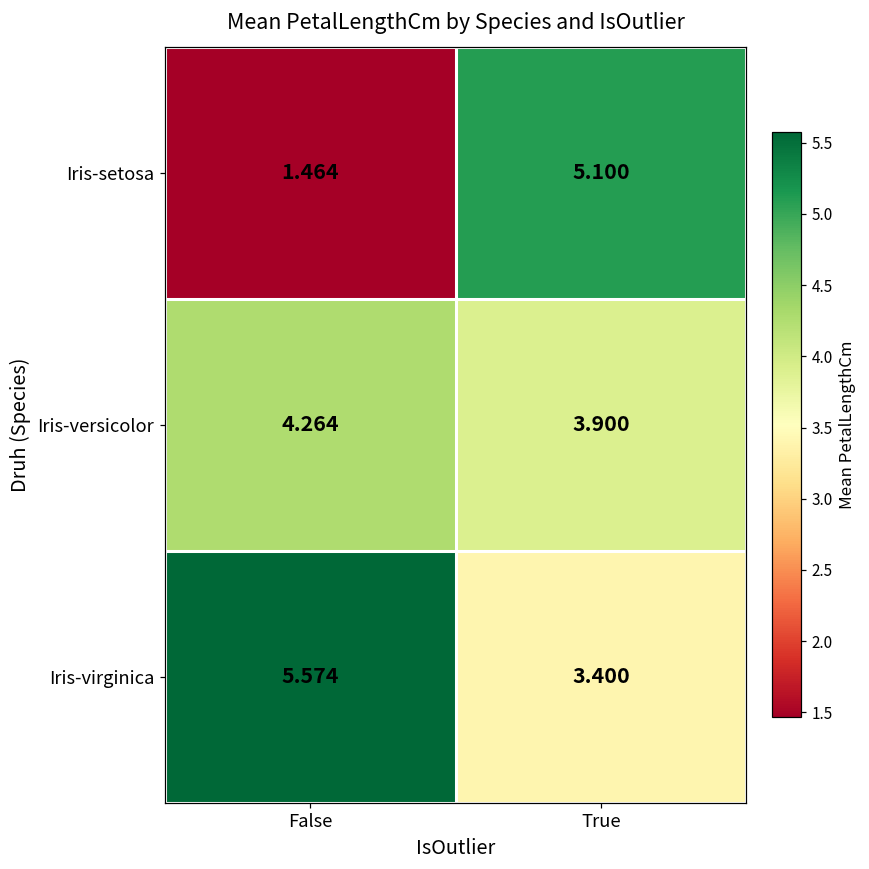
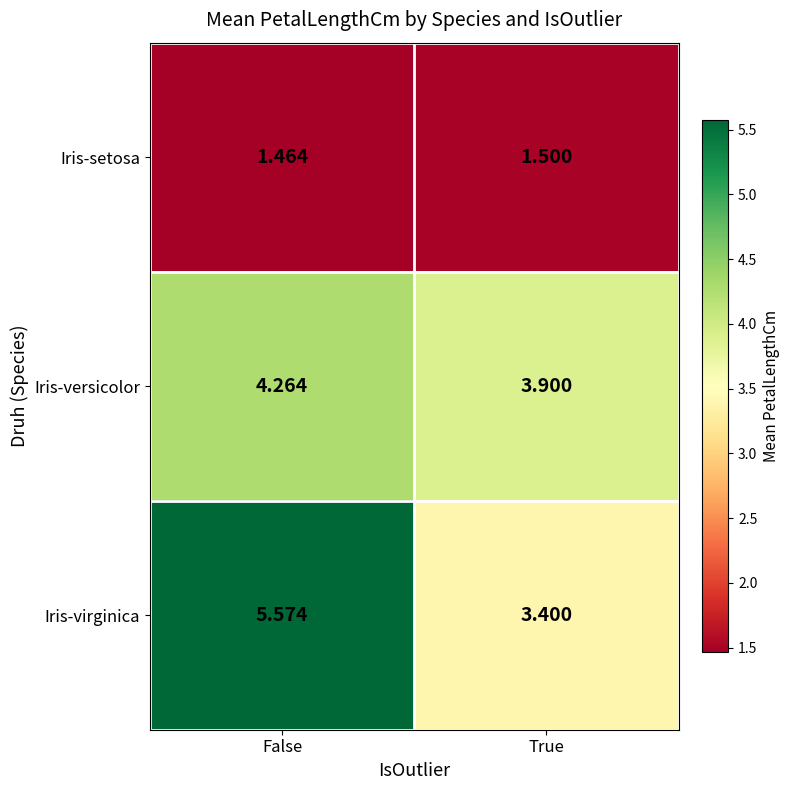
Iris-setosa, True: 5.100 -> 1.500
